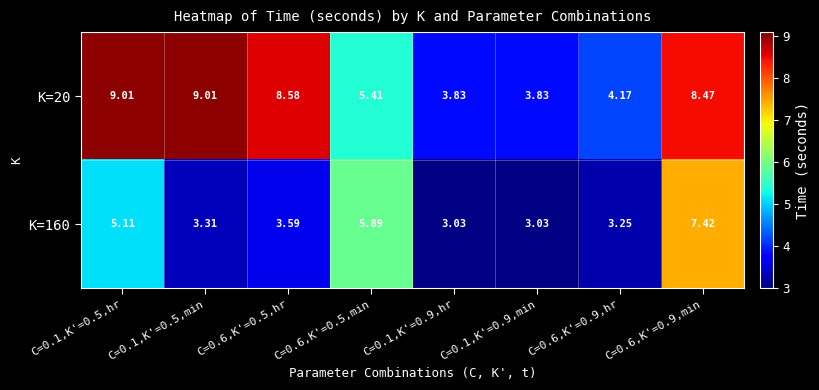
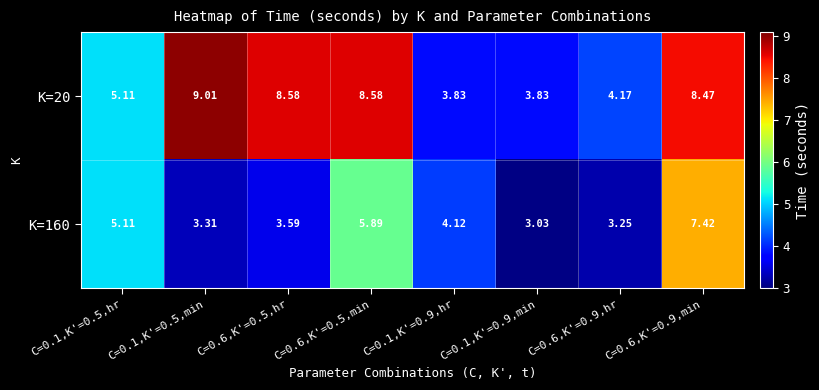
K=20, C=0.1,K'=0.5,hr: 9.01 -> 5.11
K=20, C=0.6,K'=0.5,min: 5.41 -> 8.58
K=160, C=0.1,K'=0.9,hr: 3.03 -> 4.12
